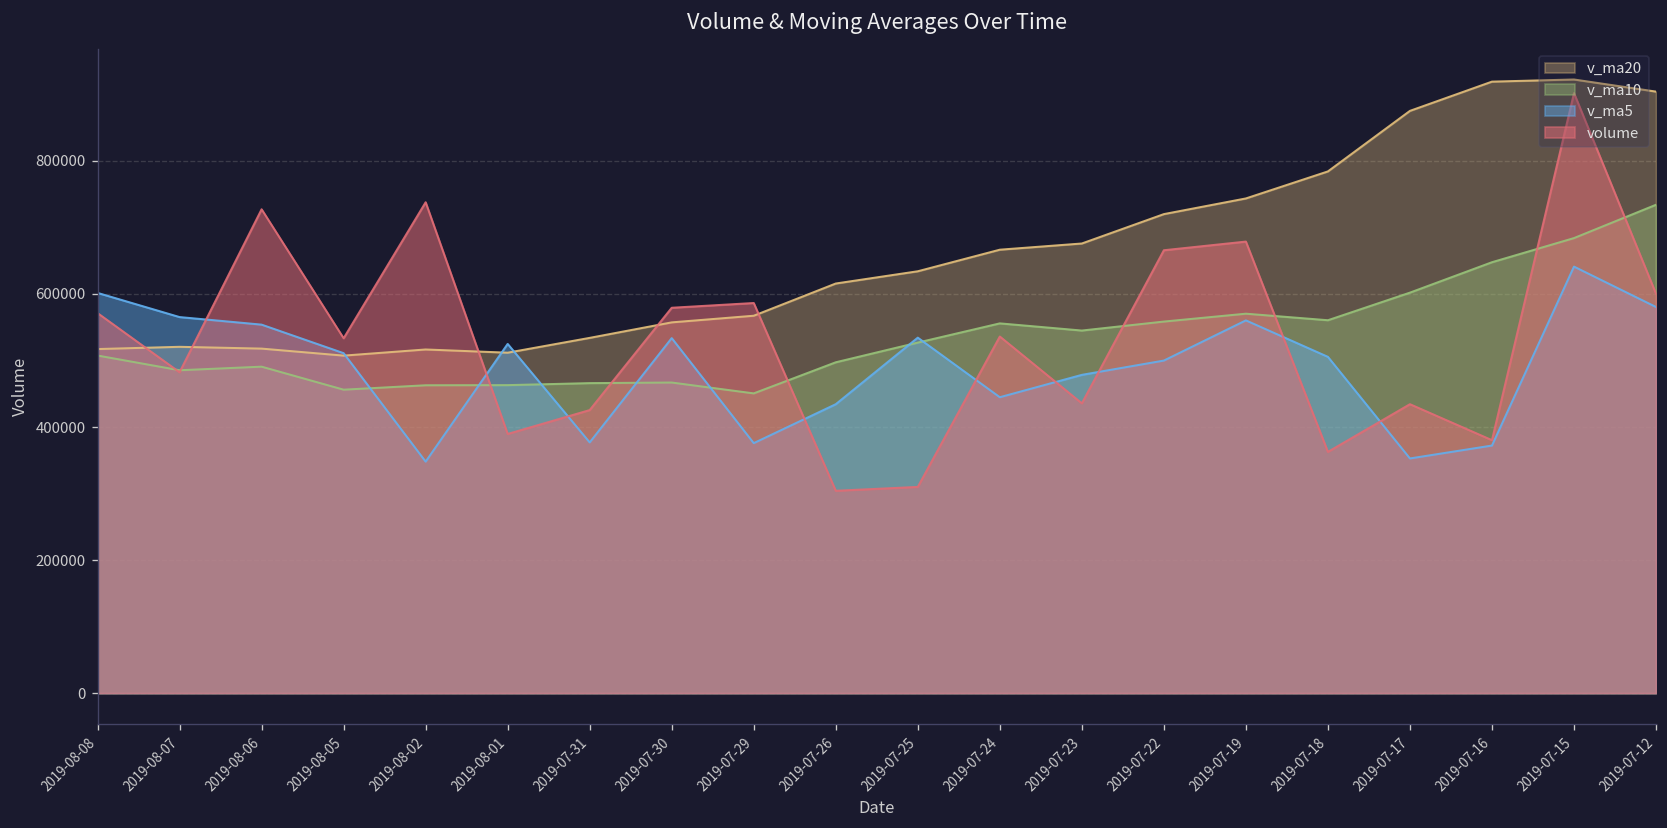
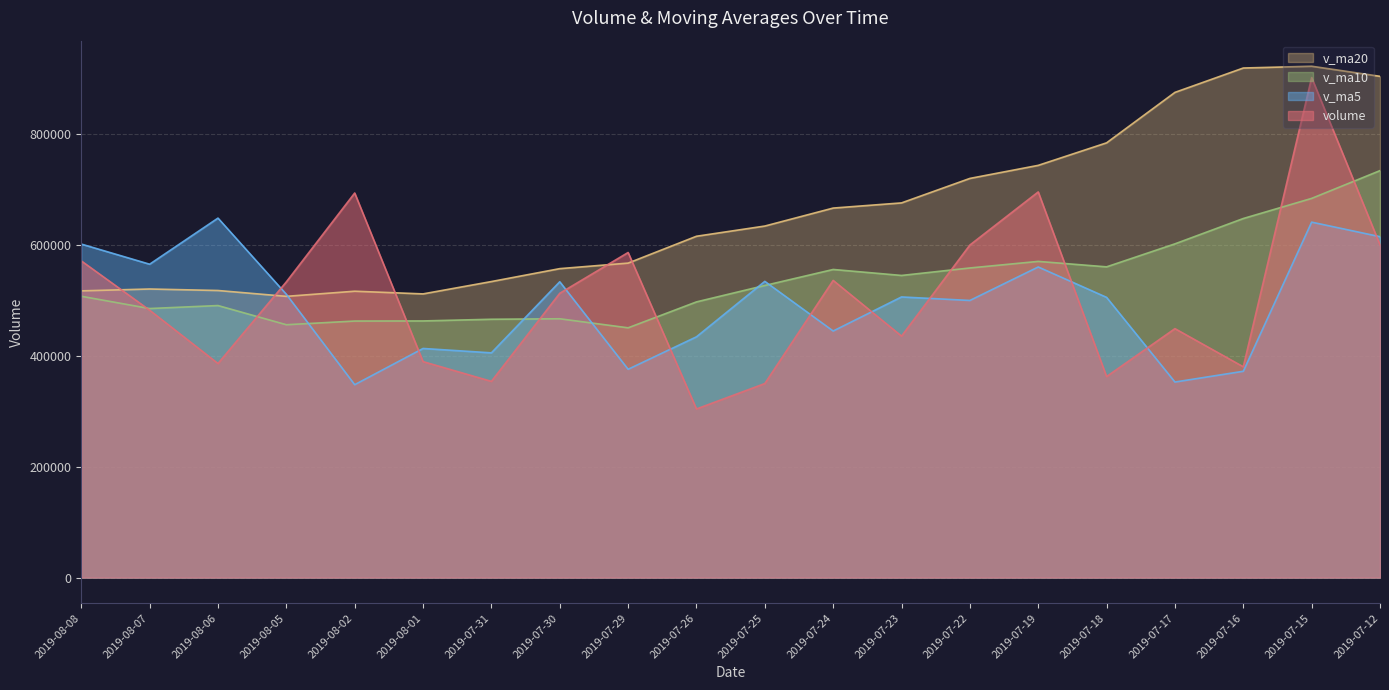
v_ma5, 2019-08-06: 550000 -> 650000
volume, 2019-08-06: 730000 -> 390000
volume, 2019-08-02: 740000 -> 690000
v_ma5, 2019-08-01: 520000 -> 410000
v_ma5, 2019-07-31: 380000 -> 410000
volume, 2019-07-31: 430000 -> 350000
volume, 2019-07-30: 580000 -> 510000
volume, 2019-07-25: 310000 -> 350000
v_ma5, 2019-07-23: 480000 -> 510000
volume, 2019-07-22: 670000 -> 600000
volume, 2019-07-19: 680000 -> 700000
volume, 2019-07-17: 430000 -> 450000
v_ma5, 2019-07-12: 580000 -> 610000
